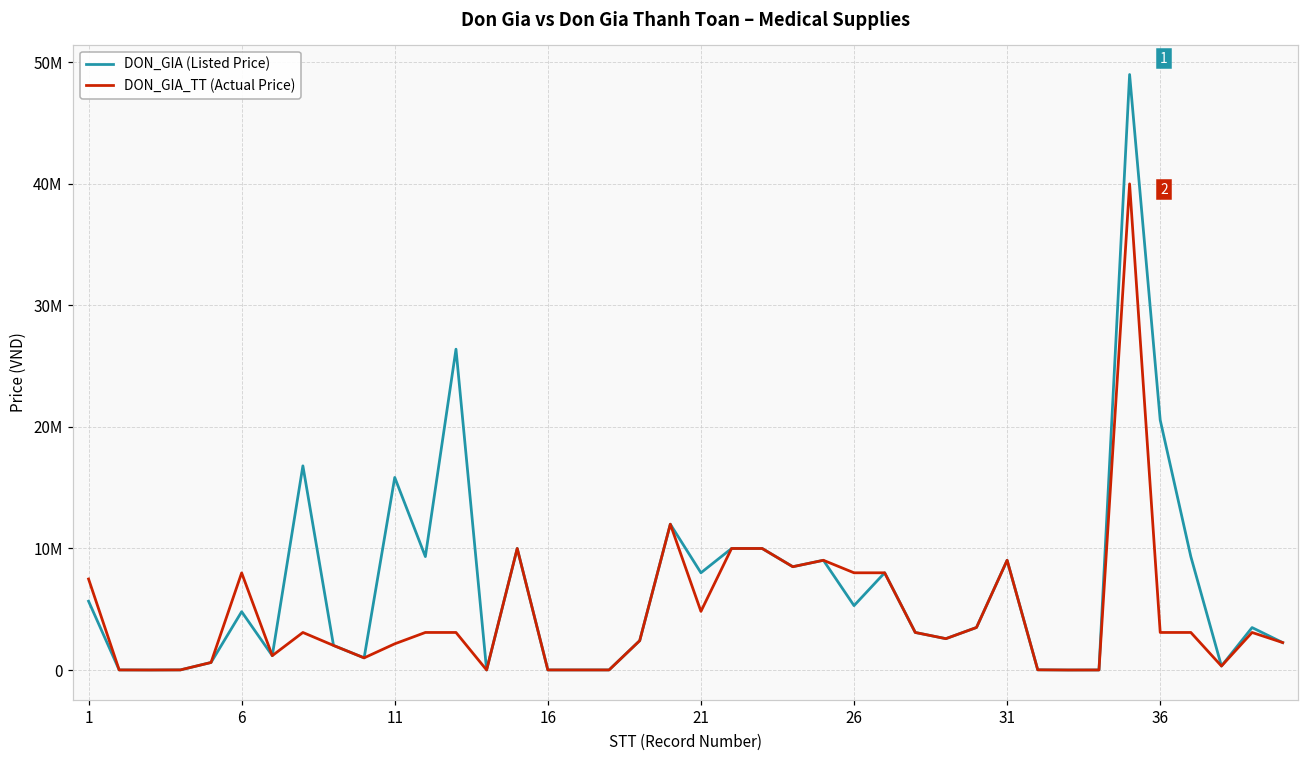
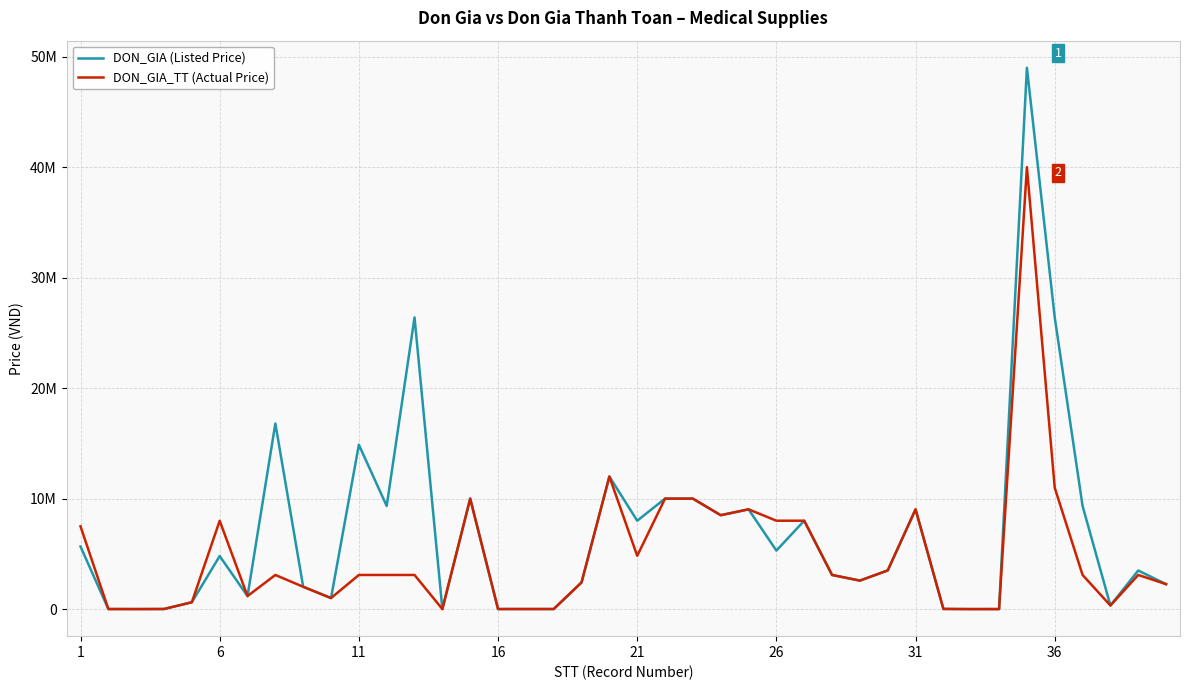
DON_GIA (Listed Price), 11: 15800000 -> 14900000
DON_GIA_TT (Actual Price), 11: 2200000 -> 3100000
DON_GIA (Listed Price), 36: 20600000 -> 26400000
DON_GIA_TT (Actual Price), 36: 3100000 -> 11000000
